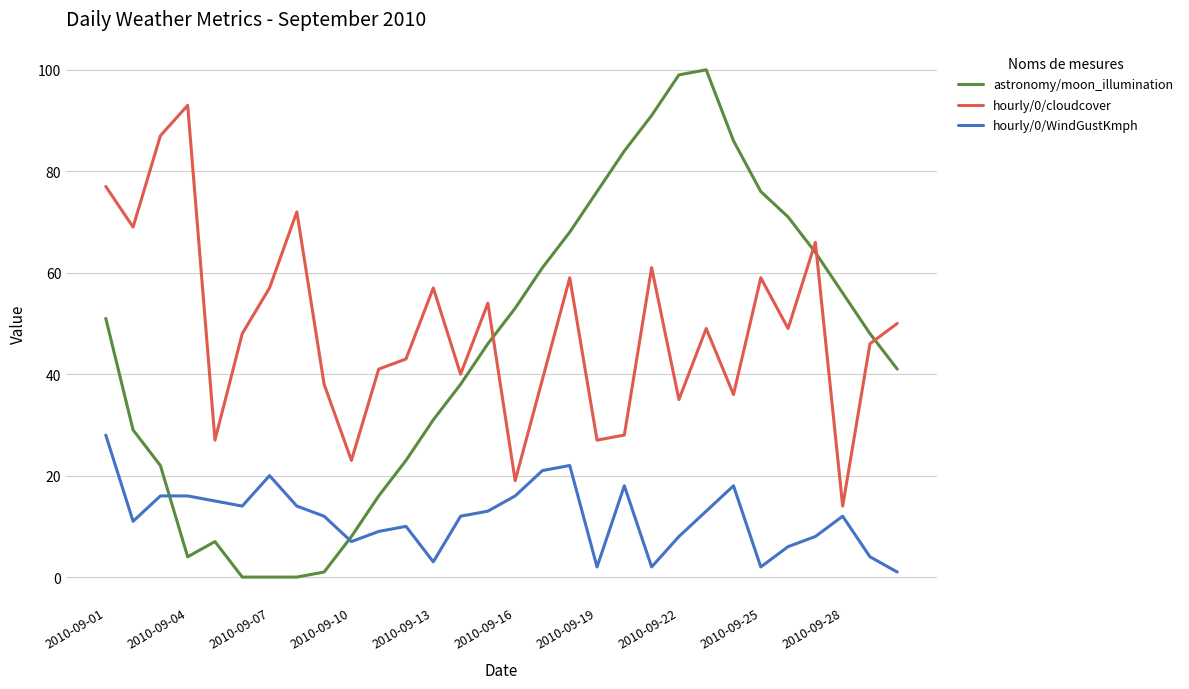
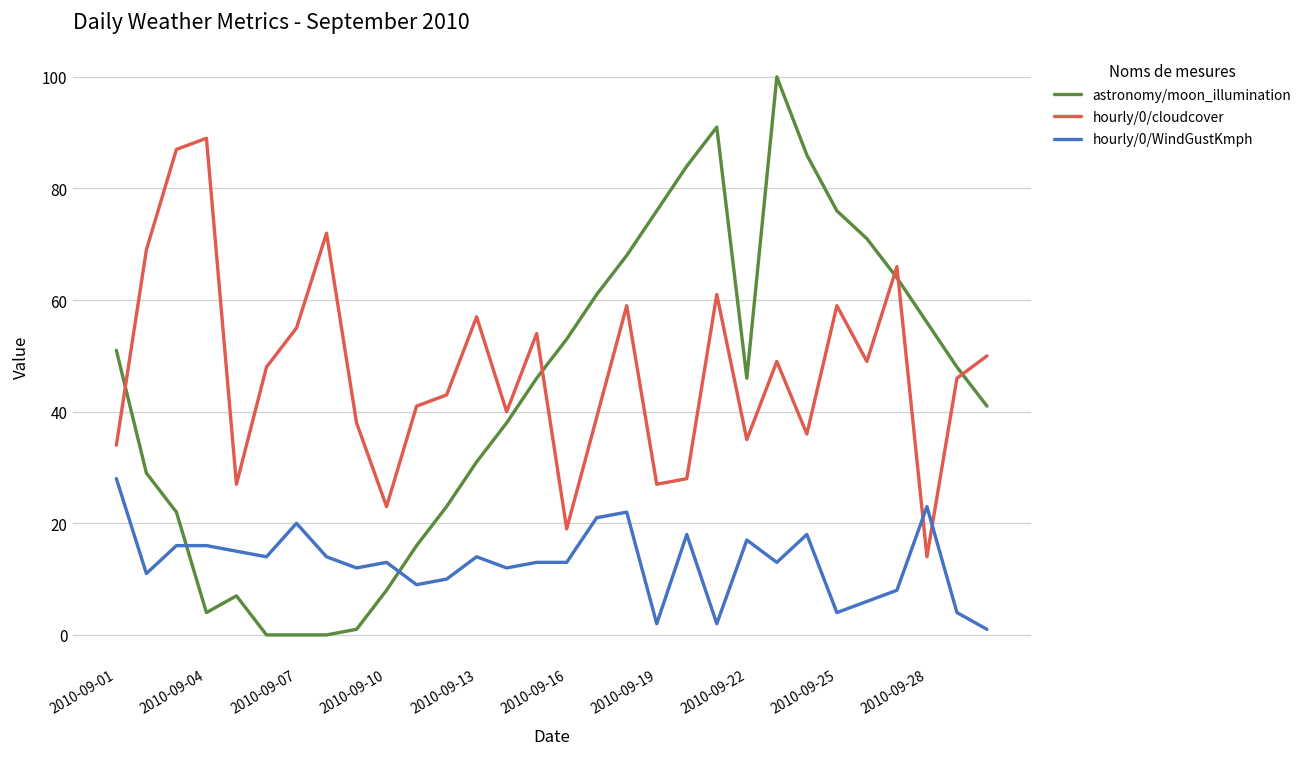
hourly/0/cloudcover, 2010-09-01: 77 -> 34
hourly/0/cloudcover, 2010-09-04: 93 -> 89
hourly/0/cloudcover, 2010-09-07: 57 -> 55
hourly/0/WindGustKmph, 2010-09-10: 7 -> 13
hourly/0/WindGustKmph, 2010-09-13: 3 -> 14
hourly/0/WindGustKmph, 2010-09-16: 16 -> 13
astronomy/moon_illumination, 2010-09-22: 99 -> 46
hourly/0/WindGustKmph, 2010-09-22: 8 -> 17
hourly/0/WindGustKmph, 2010-09-25: 2 -> 4
hourly/0/WindGustKmph, 2010-09-28: 12 -> 23
